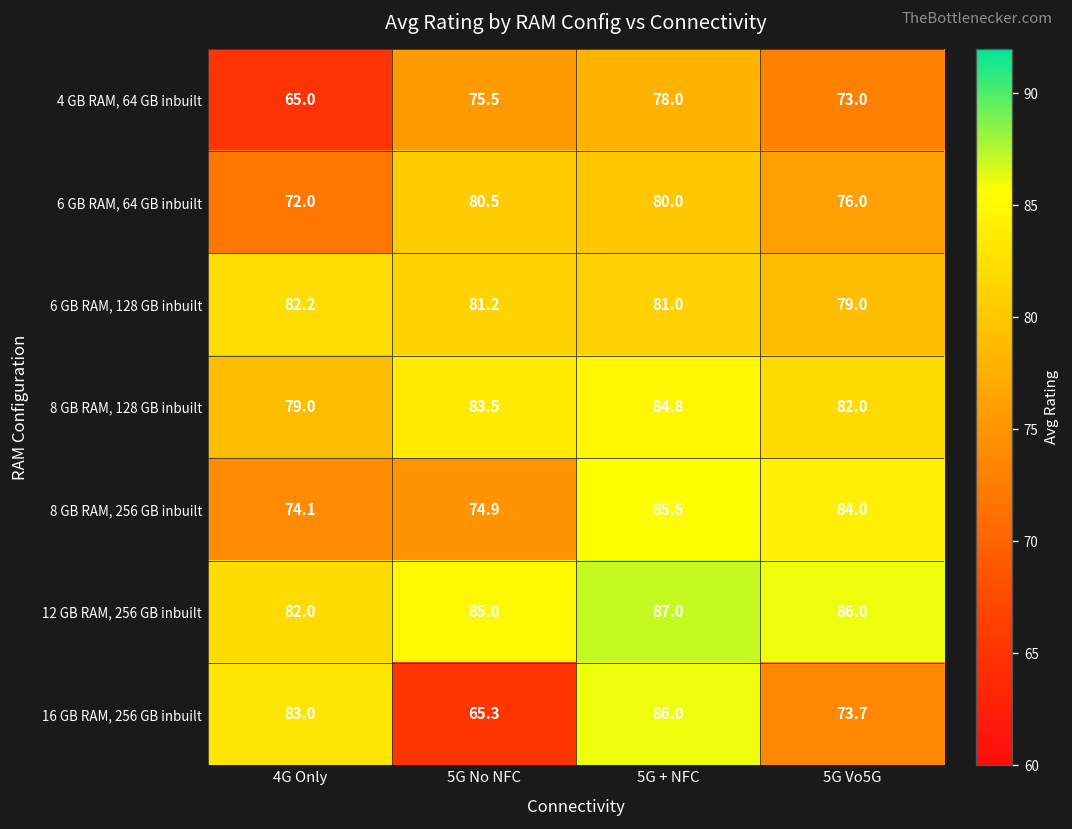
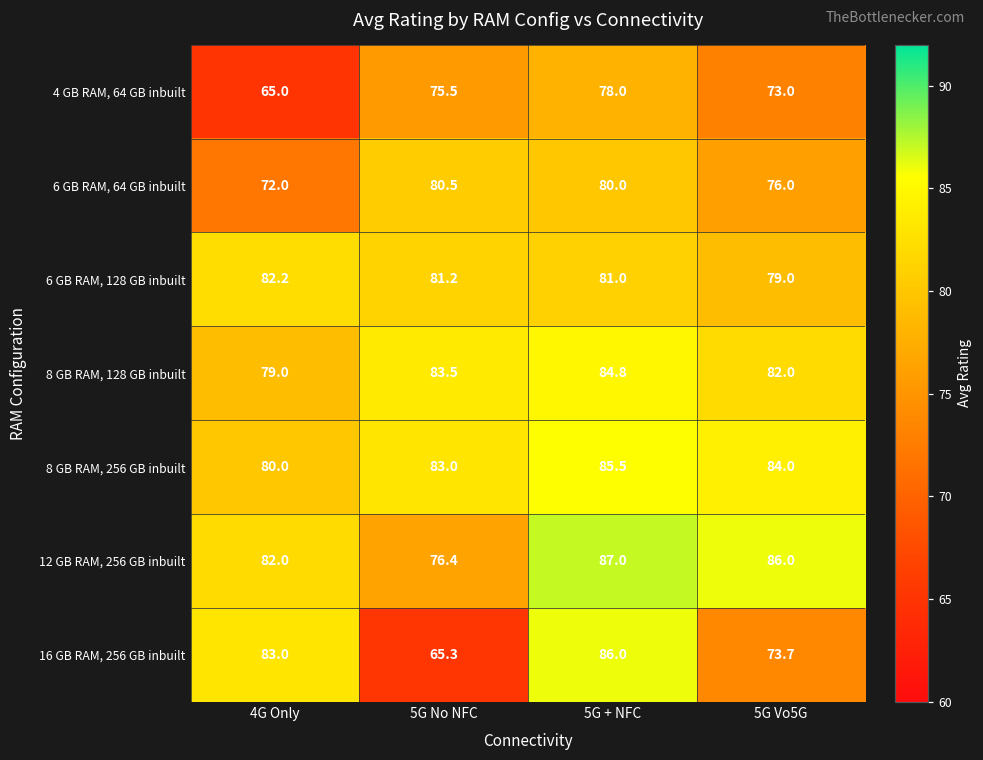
8 GB RAM, 256 GB inbuilt, 4G Only: 74.1 -> 80.0
8 GB RAM, 256 GB inbuilt, 5G No NFC: 74.9 -> 83.0
12 GB RAM, 256 GB inbuilt, 5G No NFC: 85.0 -> 76.4
